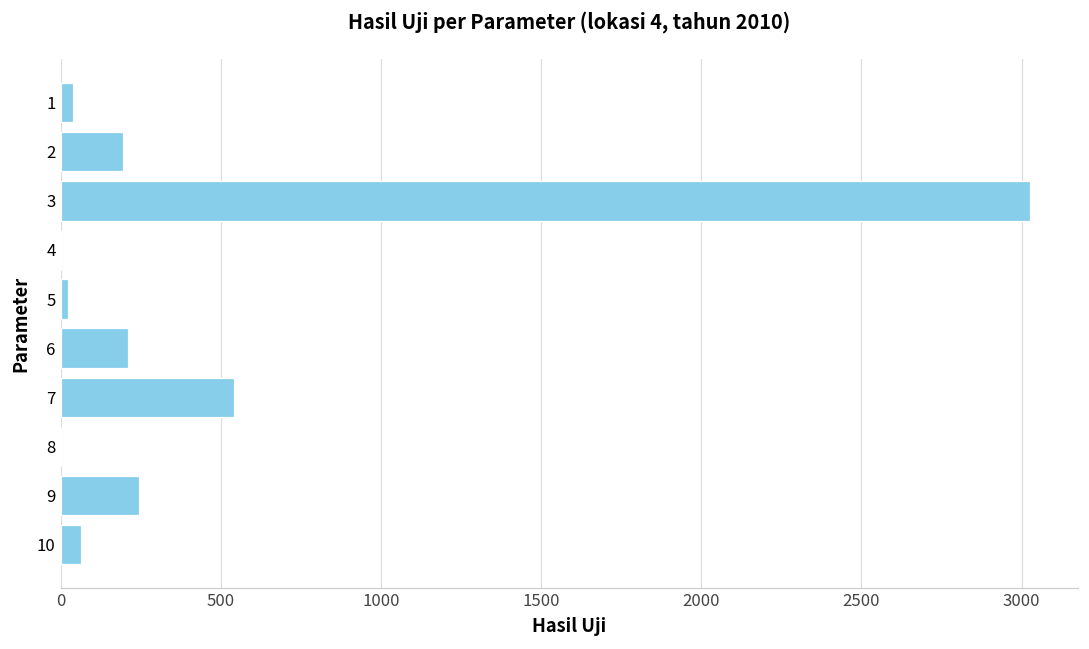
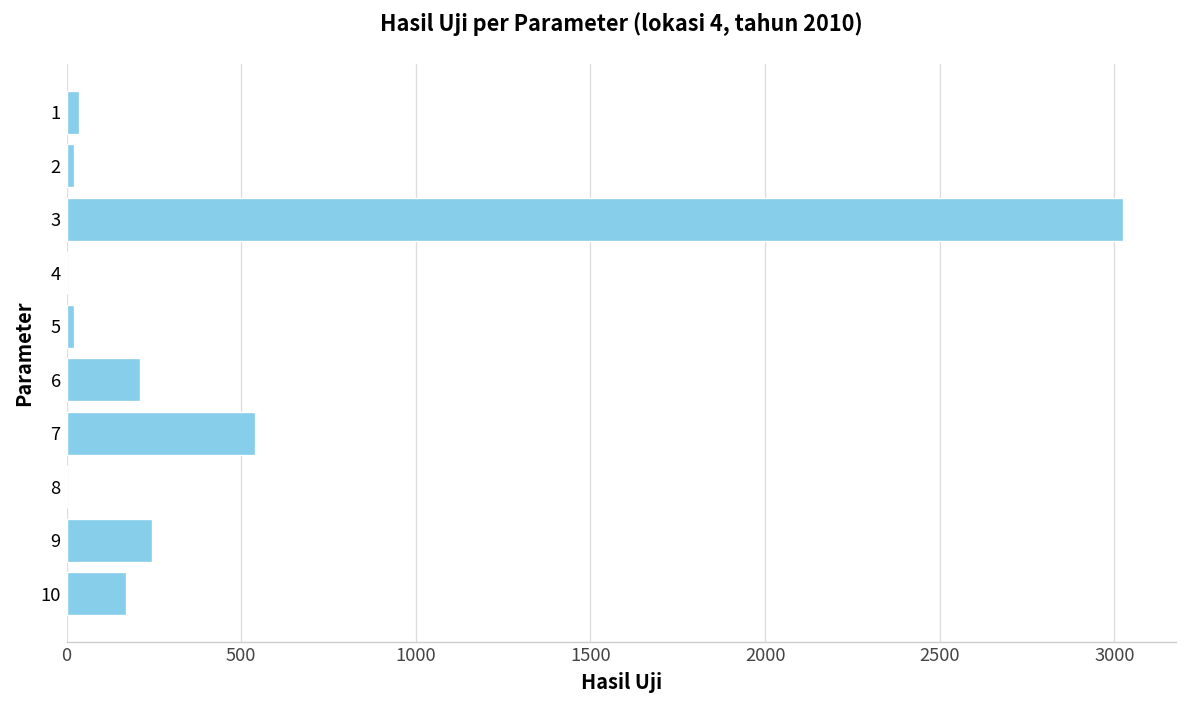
2: 190 -> 20
10: 60 -> 170
